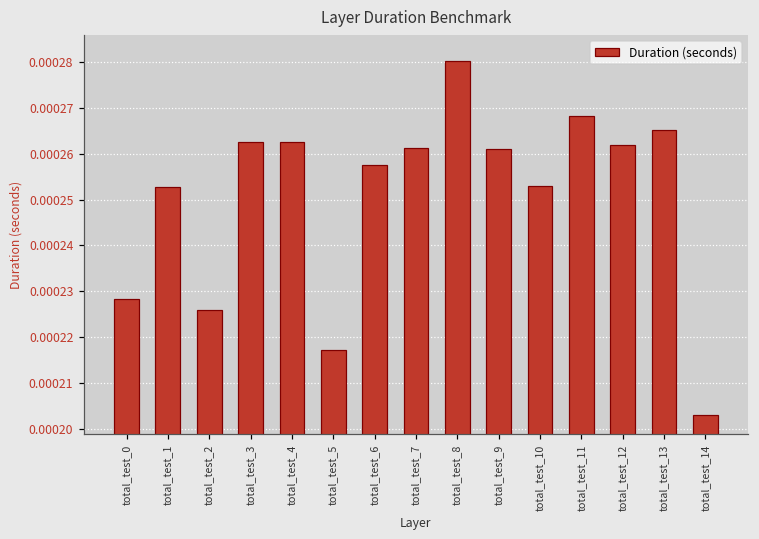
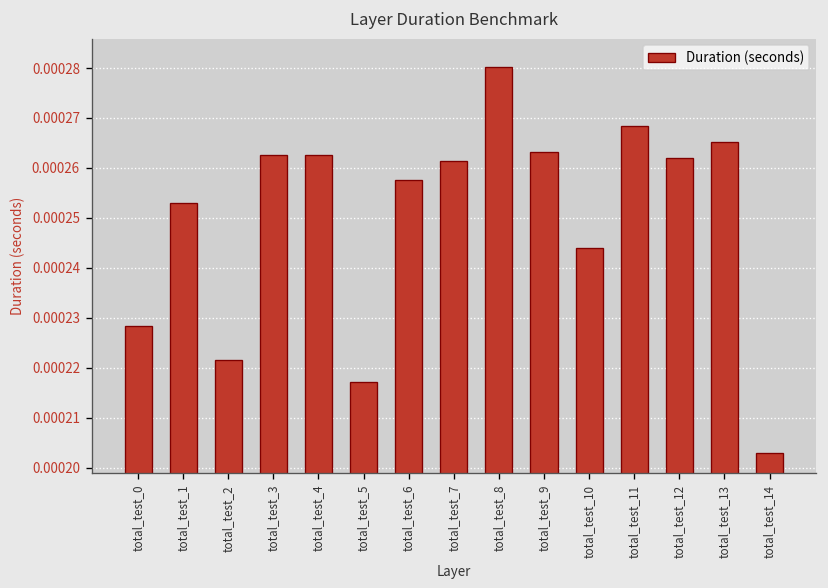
total_test_2: 0.000226 -> 0.000222
total_test_9: 0.000261 -> 0.000263
total_test_10: 0.000253 -> 0.000244
